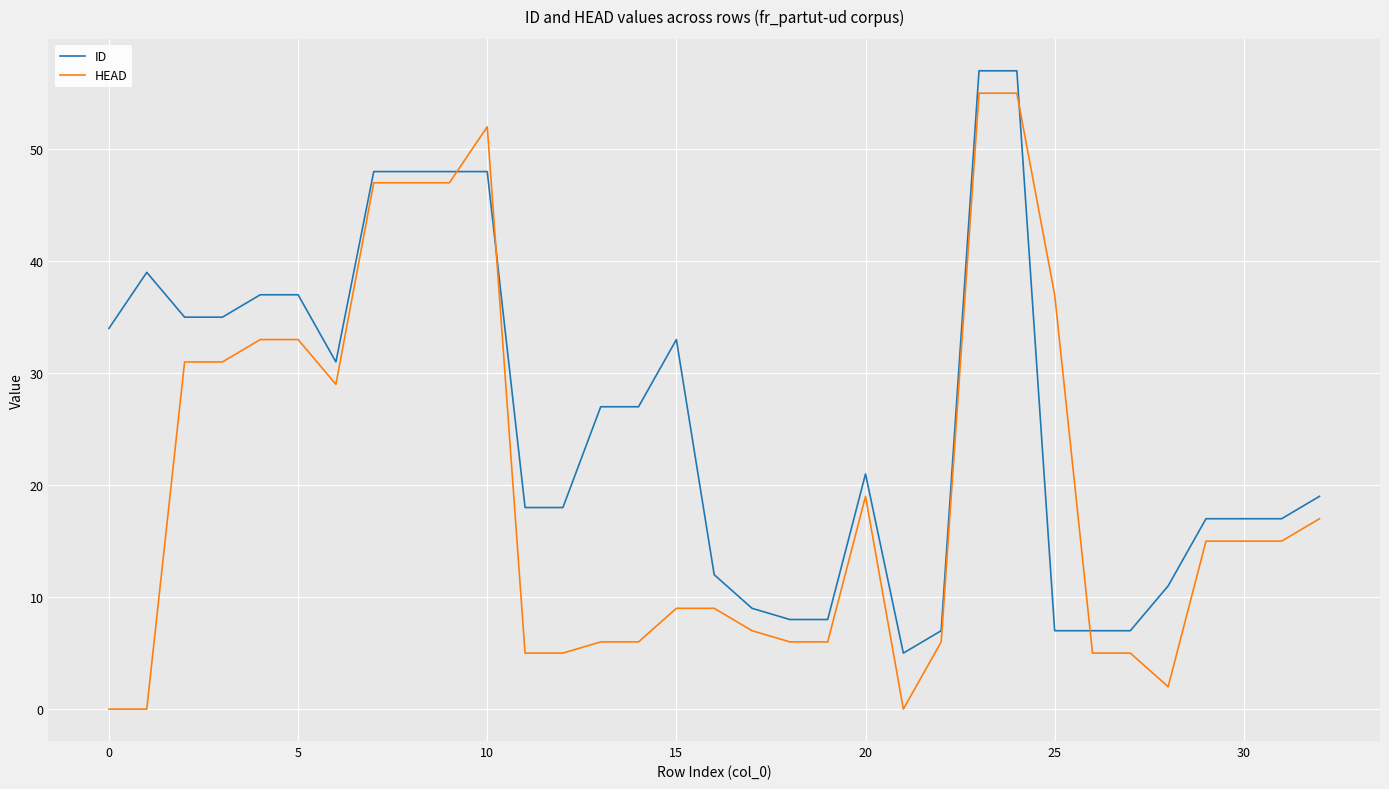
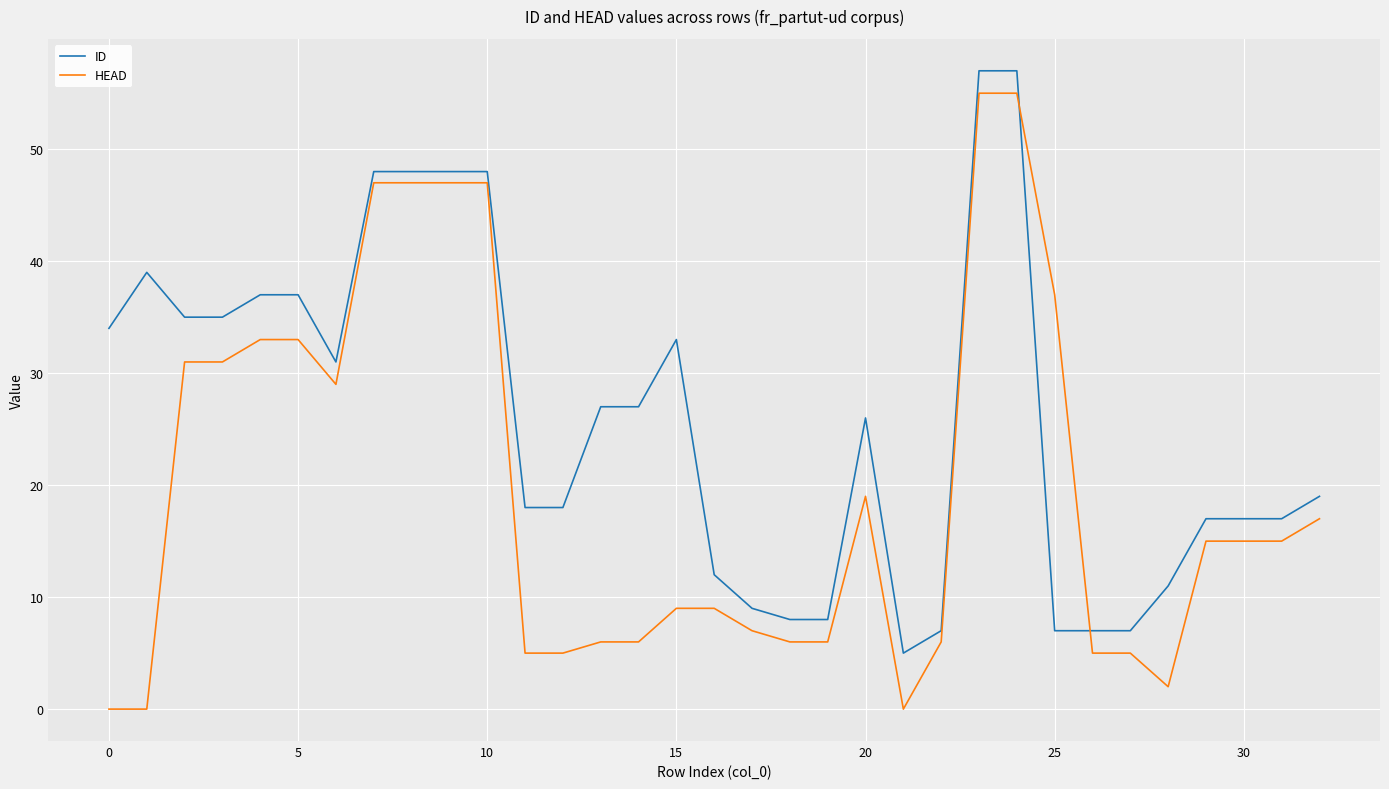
HEAD, 10: 52 -> 47
ID, 20: 21 -> 26
